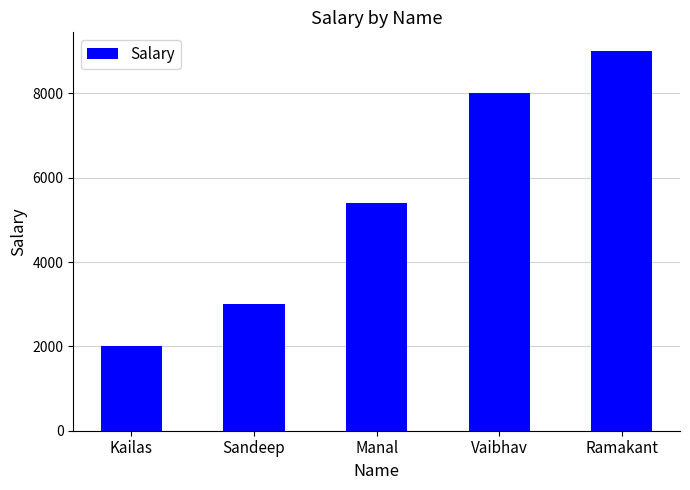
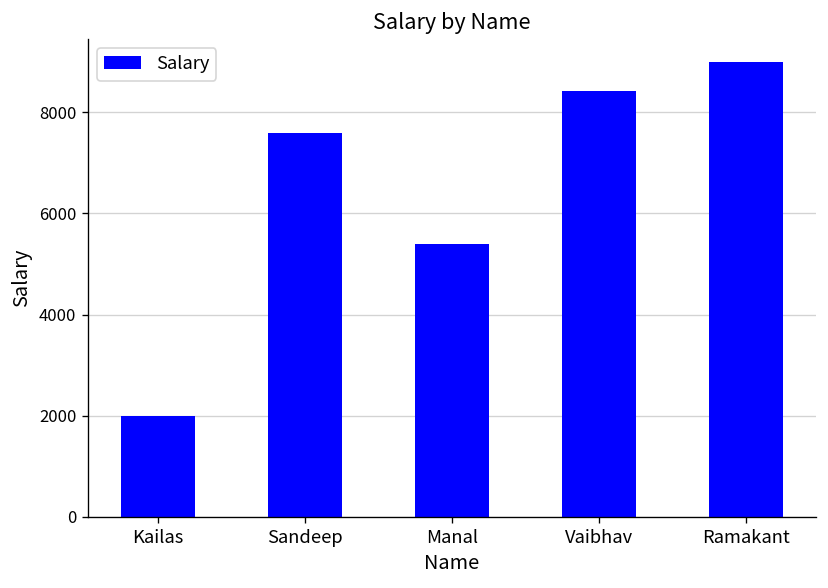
Sandeep: 3000 -> 7600
Vaibhav: 8000 -> 8400
